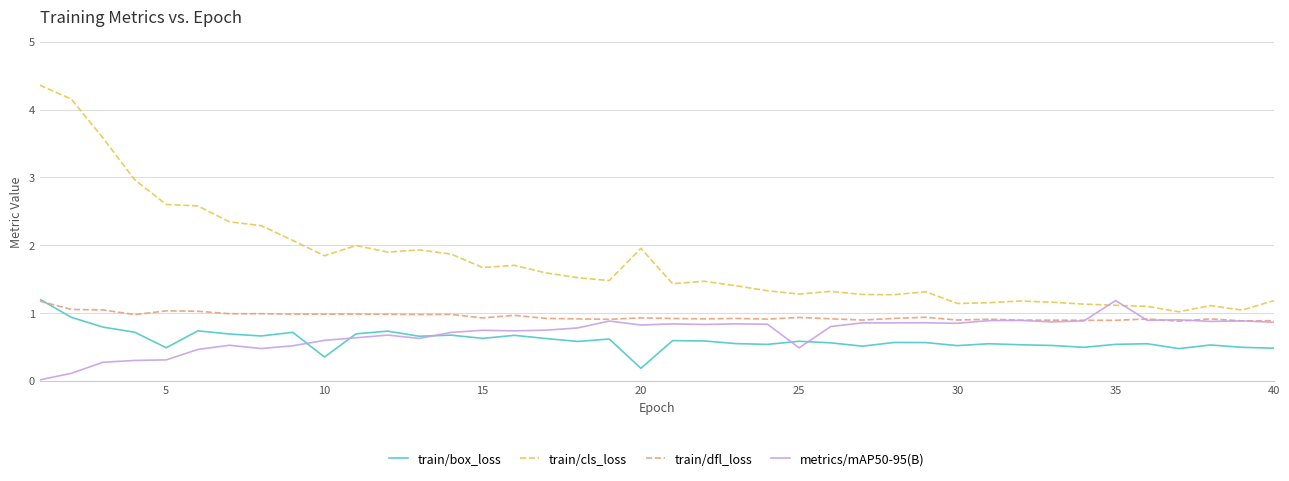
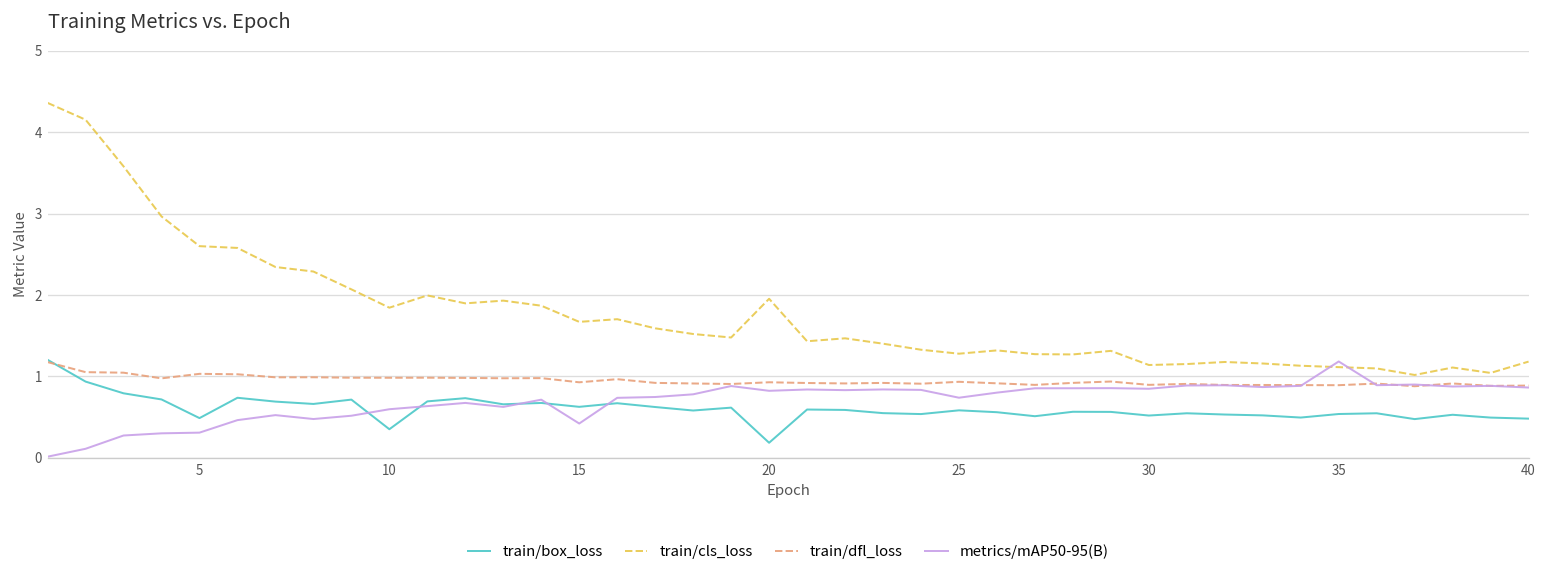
metrics/mAP50-95(B), 15: 0.7 -> 0.4
metrics/mAP50-95(B), 25: 0.5 -> 0.7
